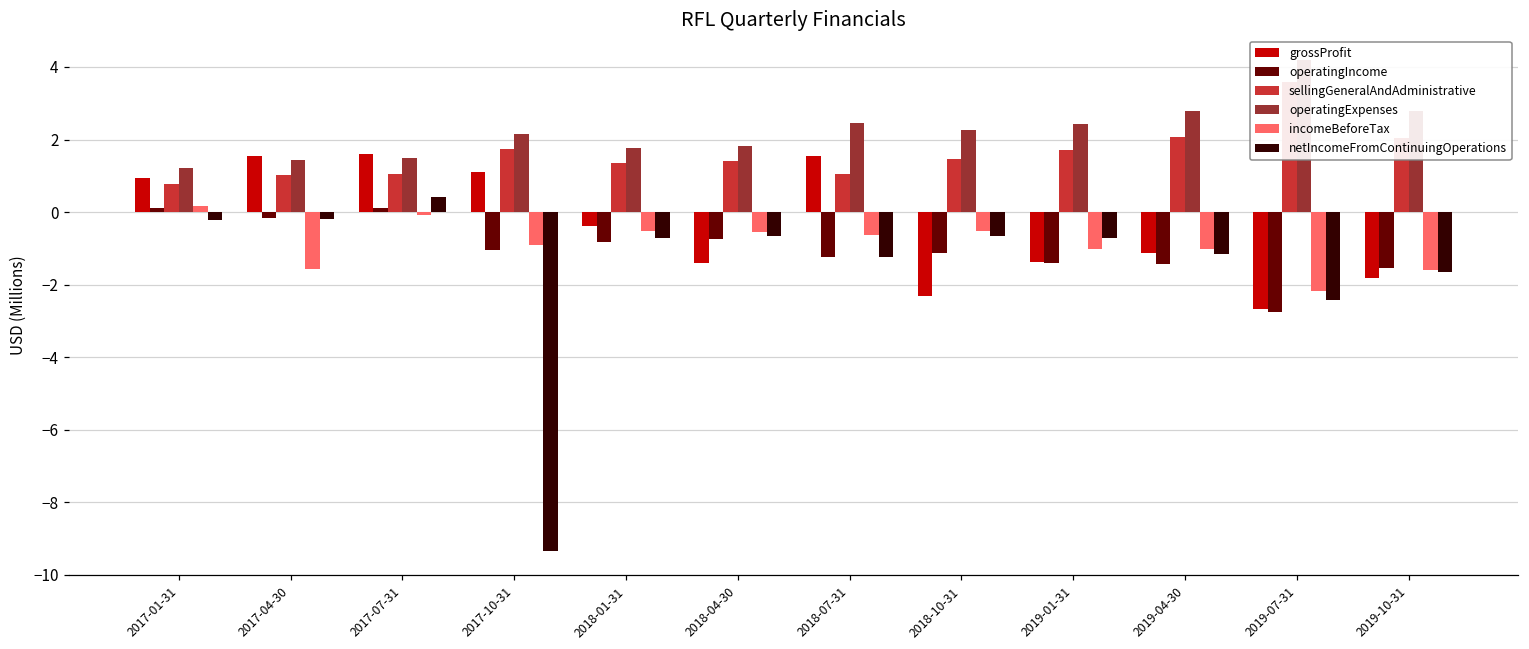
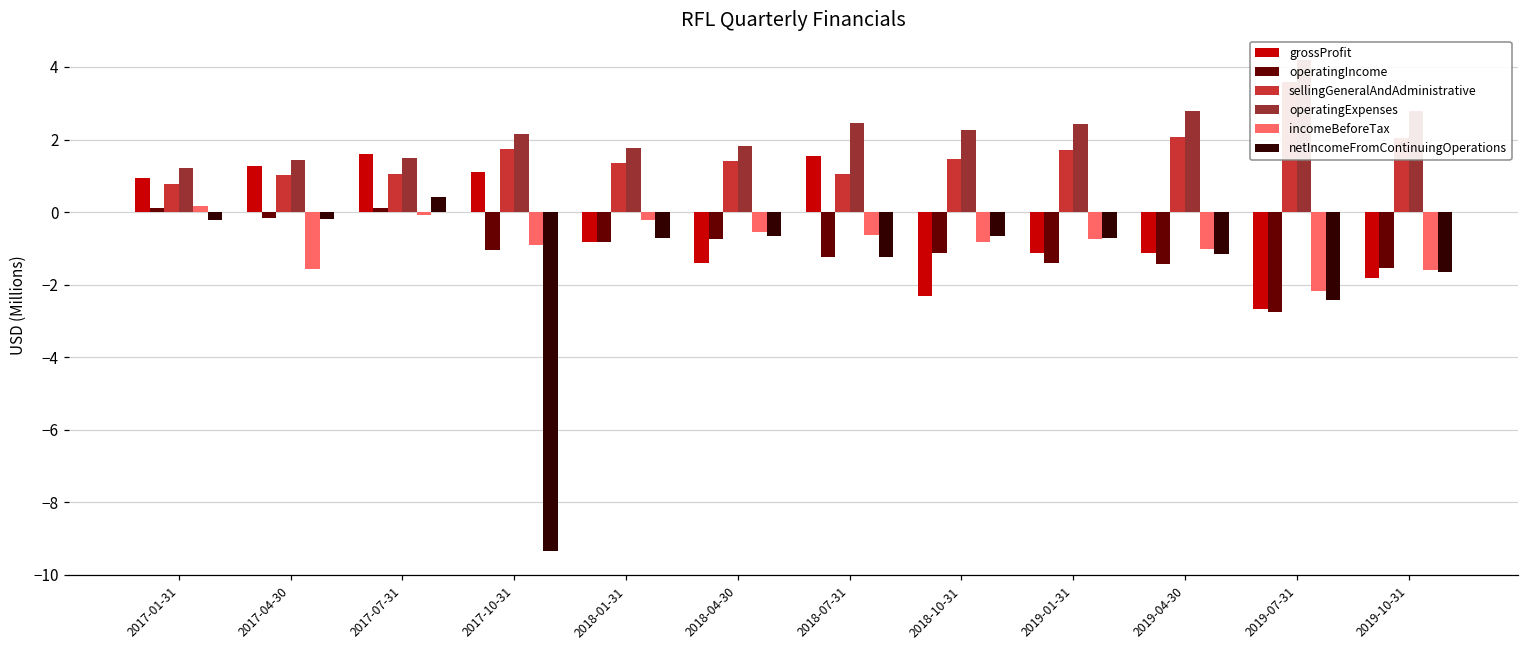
grossProfit, 2017-04-30: 1.6 -> 1.3
grossProfit, 2018-01-31: -0.4 -> -0.8
incomeBeforeTax, 2018-01-31: -0.5 -> -0.2
incomeBeforeTax, 2018-10-31: -0.5 -> -0.8
grossProfit, 2019-01-31: -1.4 -> -1.1
incomeBeforeTax, 2019-01-31: -1.0 -> -0.7
